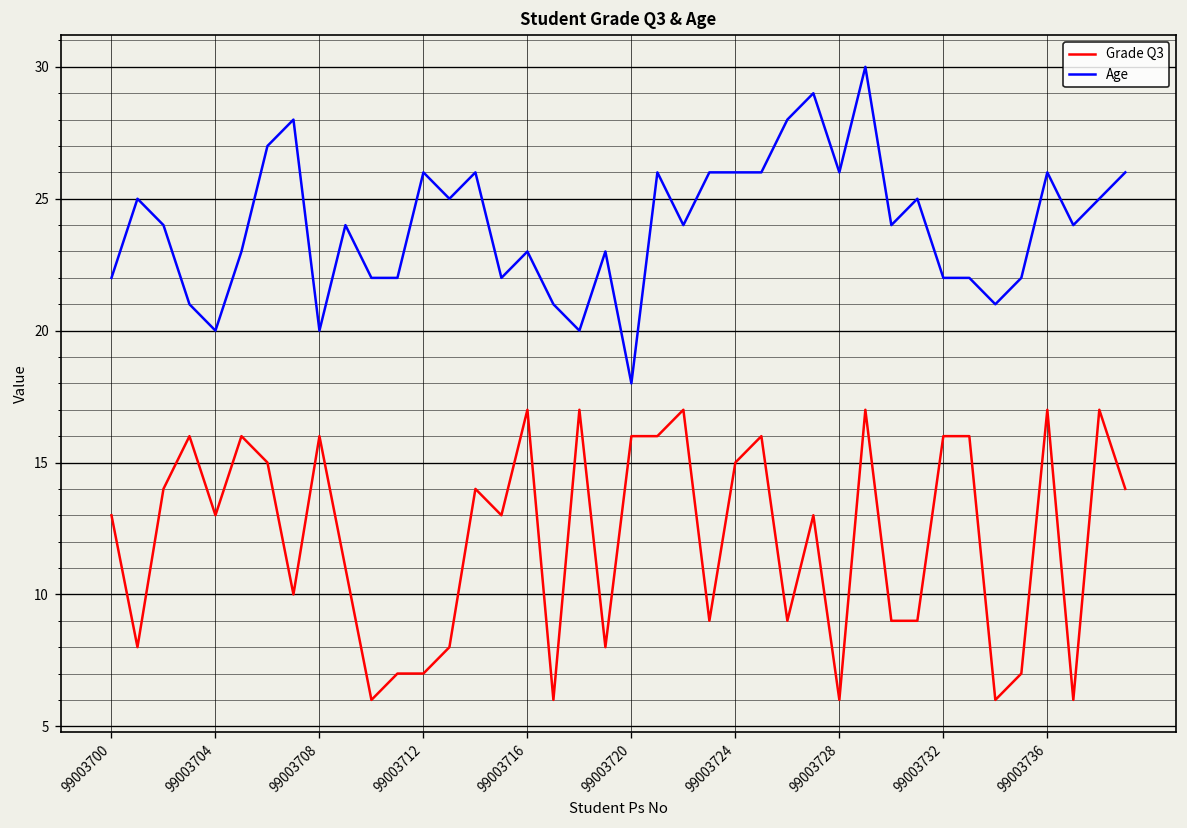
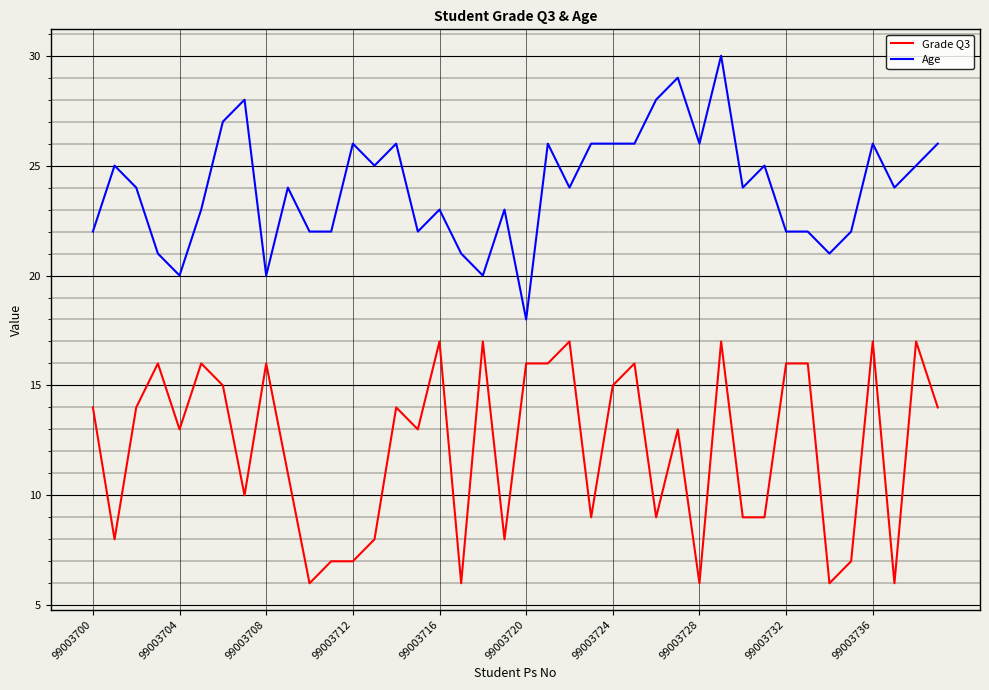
Grade Q3, 99003700: 13 -> 14
